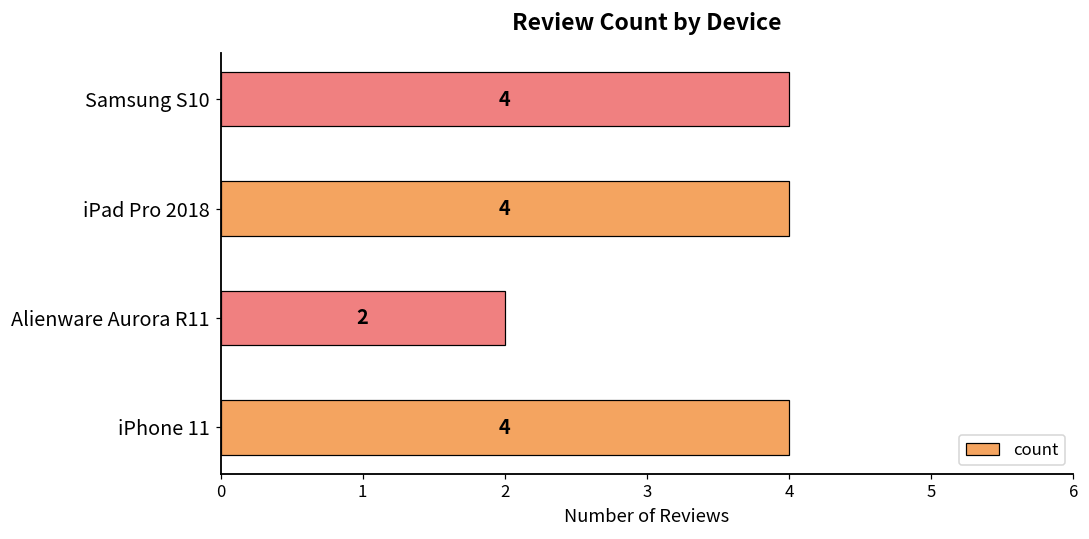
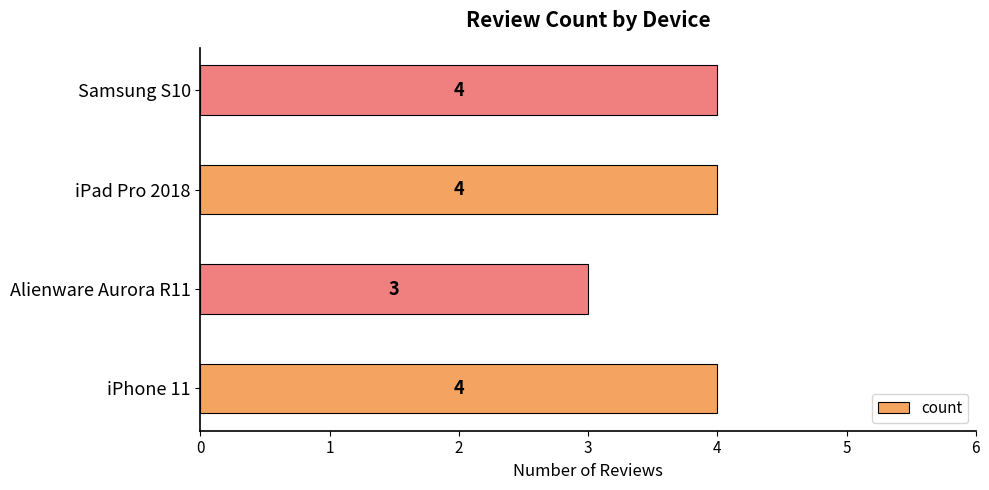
Alienware Aurora R11: 2 -> 3
